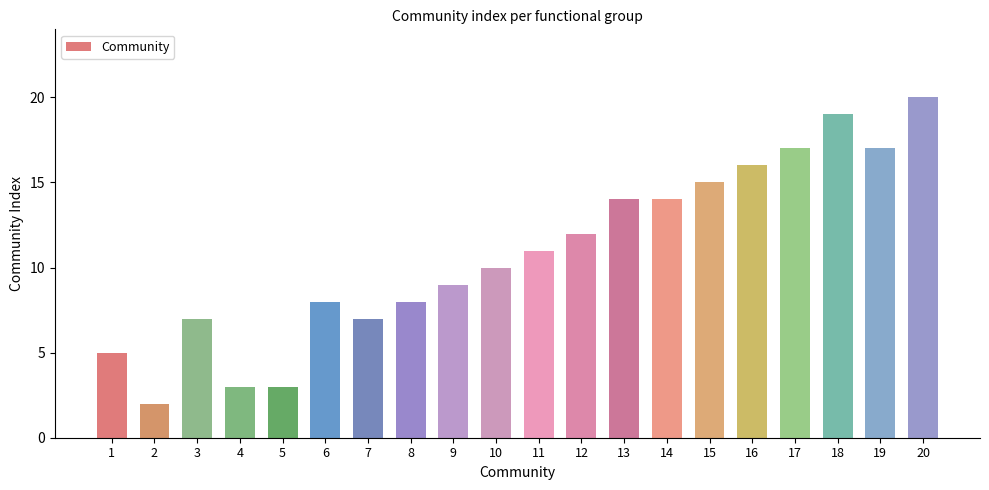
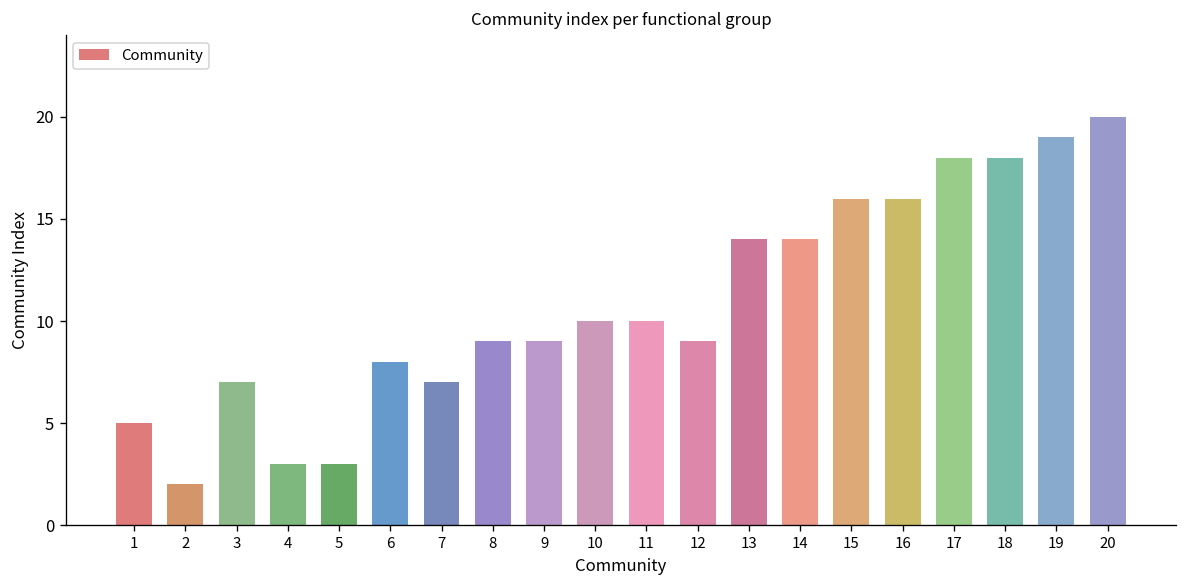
8: 8 -> 9
11: 11 -> 10
12: 12 -> 9
15: 15 -> 16
17: 17 -> 18
18: 19 -> 18
19: 17 -> 19
